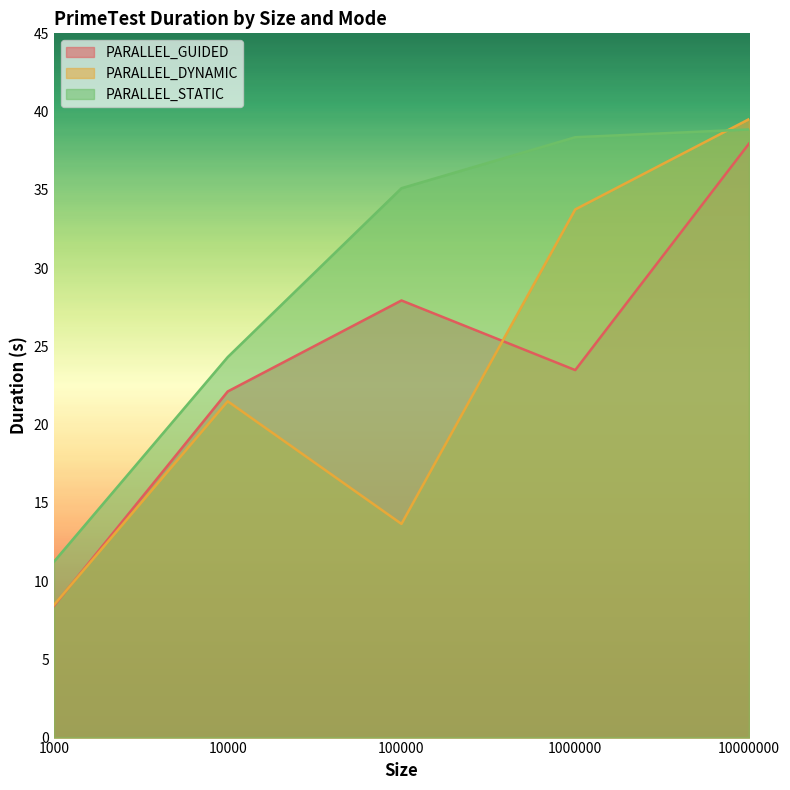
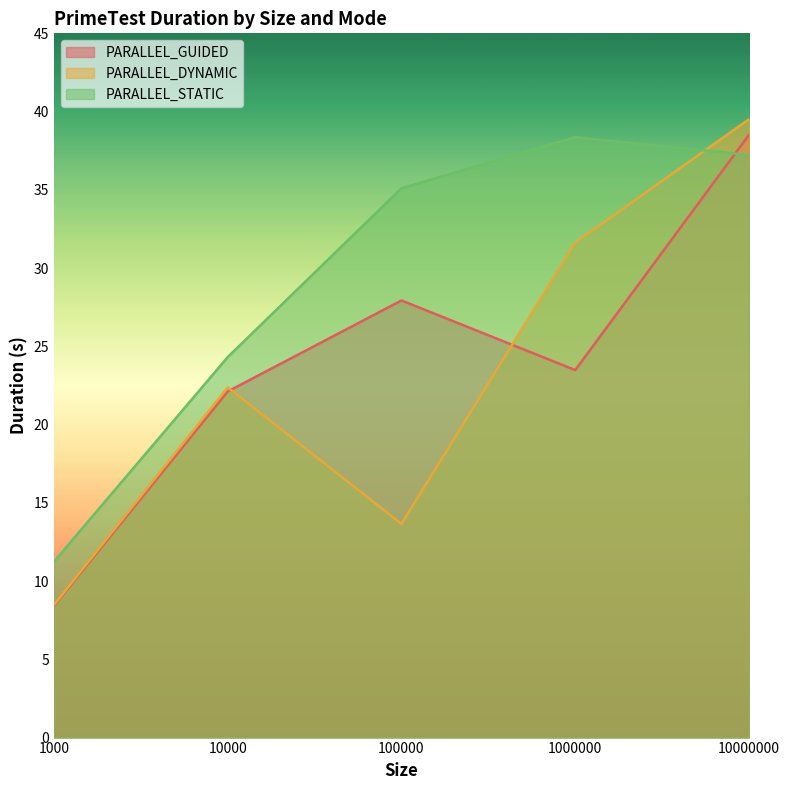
PARALLEL_DYNAMIC, 10000: 21.5 -> 22.4
PARALLEL_DYNAMIC, 1000000: 33.7 -> 31.6
PARALLEL_GUIDED, 10000000: 38.0 -> 38.5
PARALLEL_STATIC, 10000000: 38.9 -> 37.2
